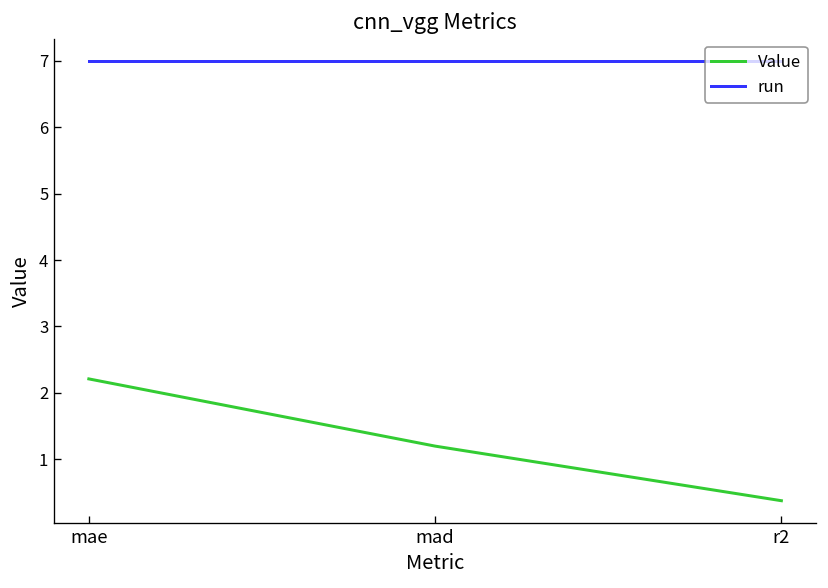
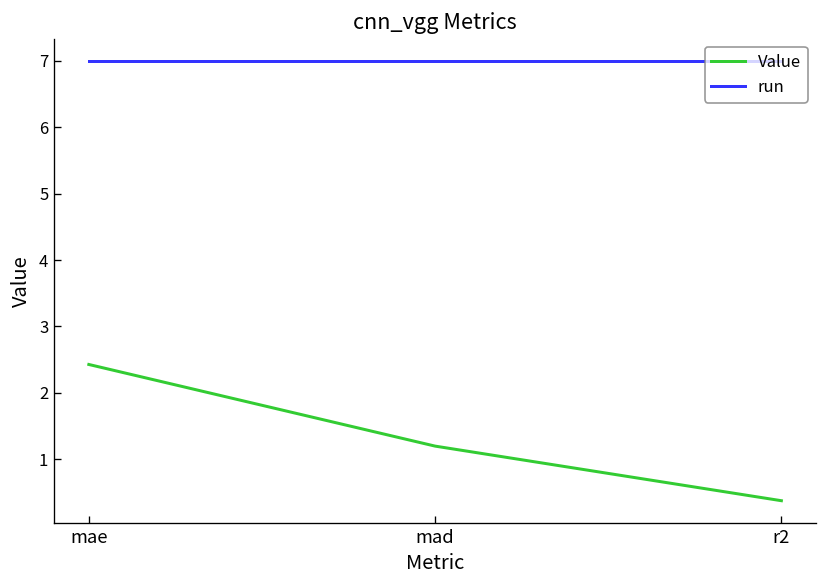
Value, mae: 2.2 -> 2.4
